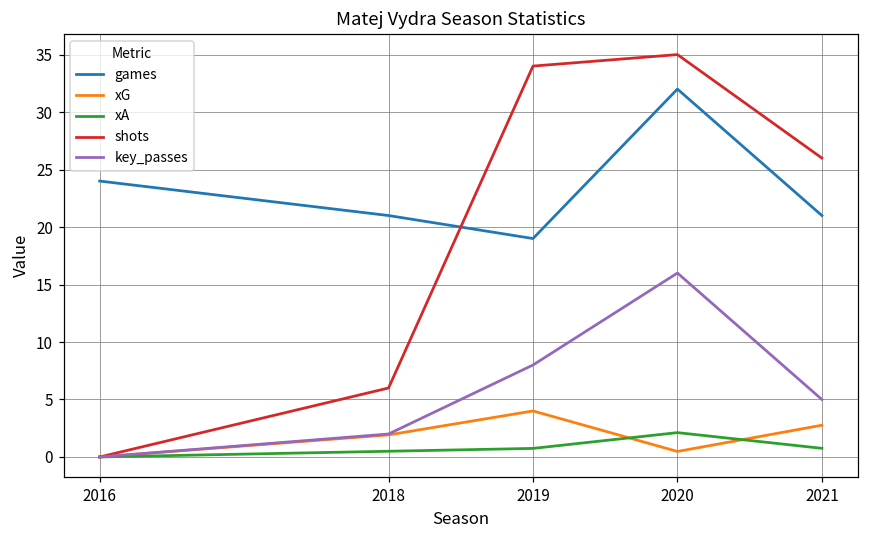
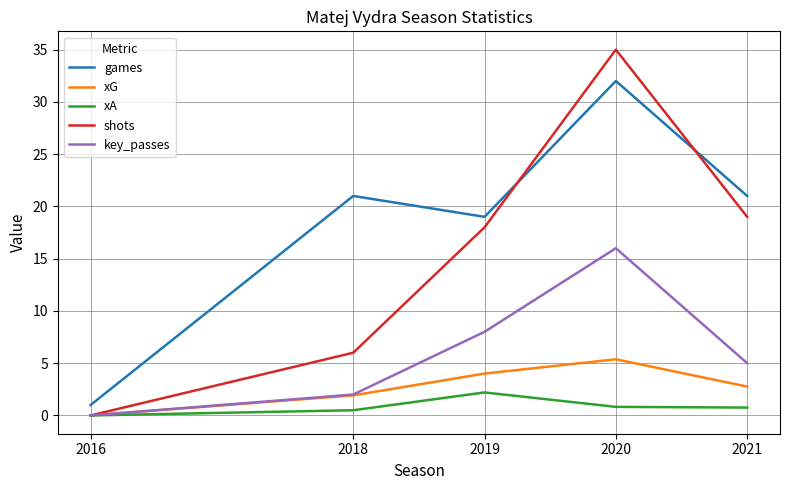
games, 2016: 24 -> 1
xA, 2019: 0.7 -> 2.2
shots, 2019: 34 -> 18
xG, 2020: 0.5 -> 5.4
xA, 2020: 2.1 -> 0.8
shots, 2021: 26 -> 19
